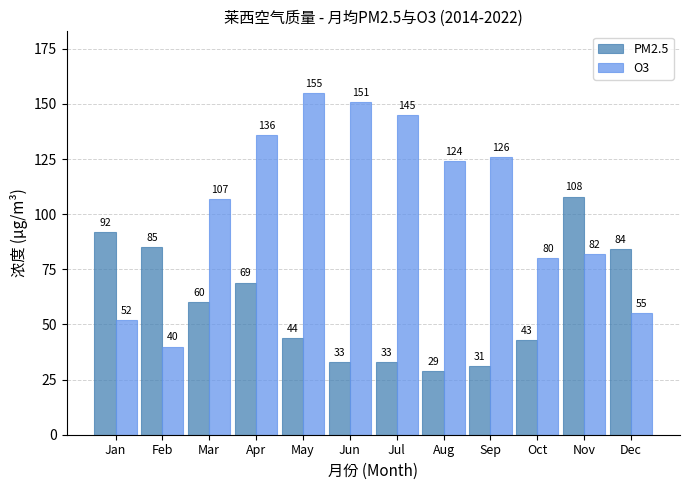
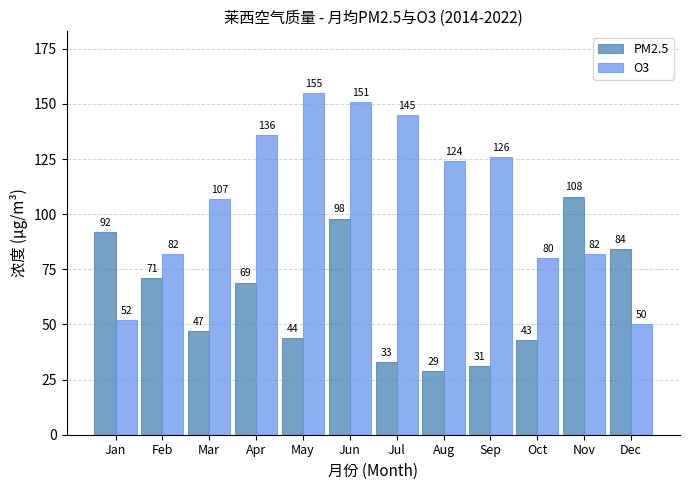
PM2.5, Feb: 85 -> 71
O3, Feb: 40 -> 82
PM2.5, Mar: 60 -> 47
PM2.5, Jun: 33 -> 98
O3, Dec: 55 -> 50
